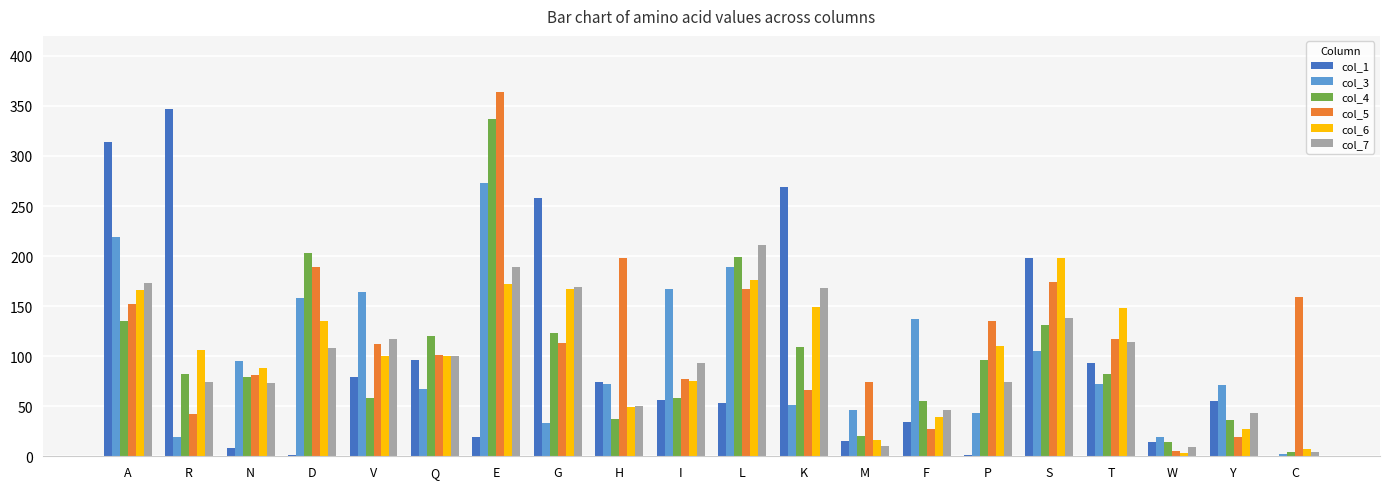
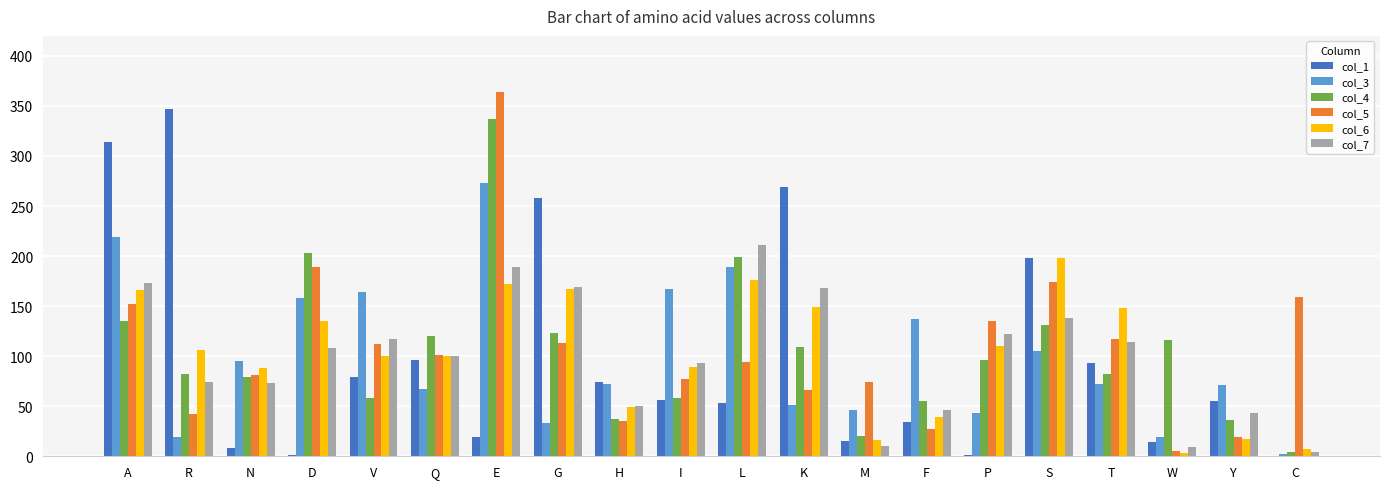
col_5, H: 198 -> 35
col_6, I: 75 -> 89
col_5, L: 167 -> 94
col_7, P: 74 -> 122
col_4, W: 14 -> 116
col_6, Y: 28 -> 17
